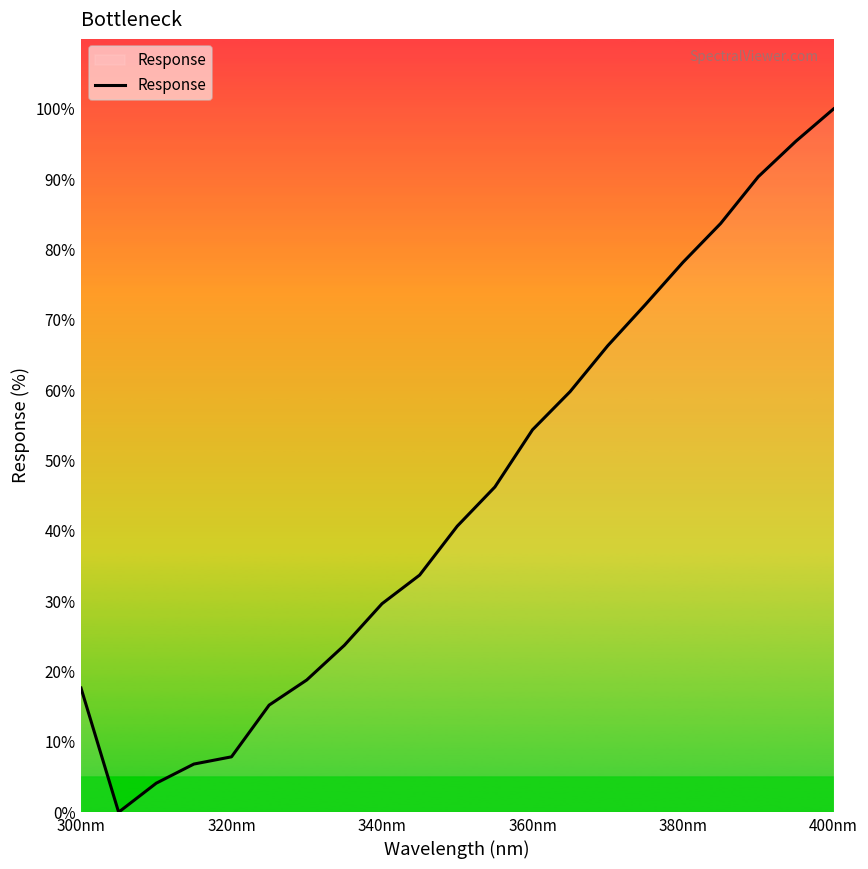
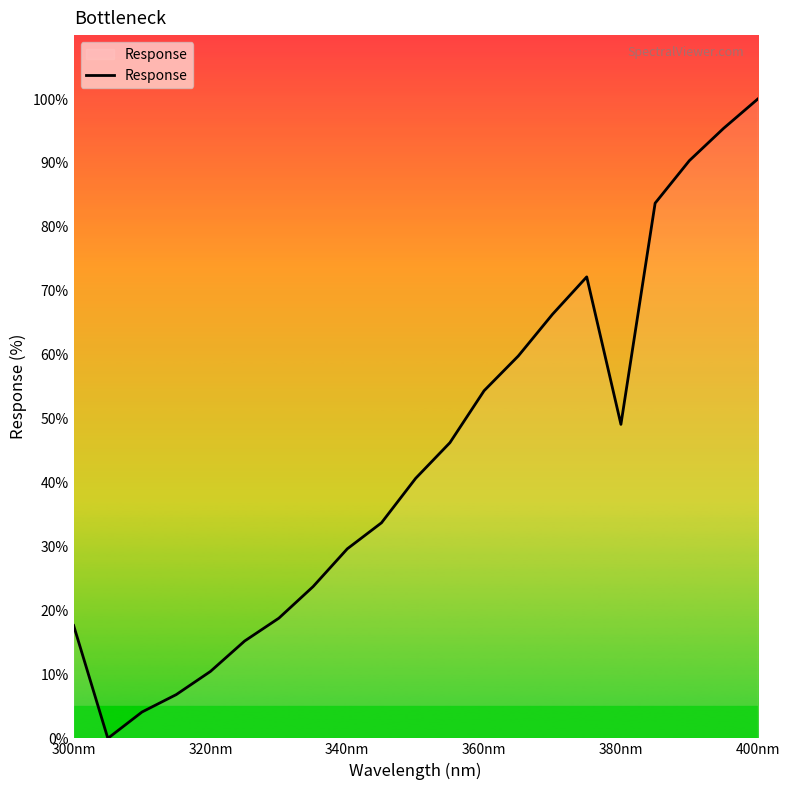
320nm: 8% -> 10%
380nm: 78% -> 49%
